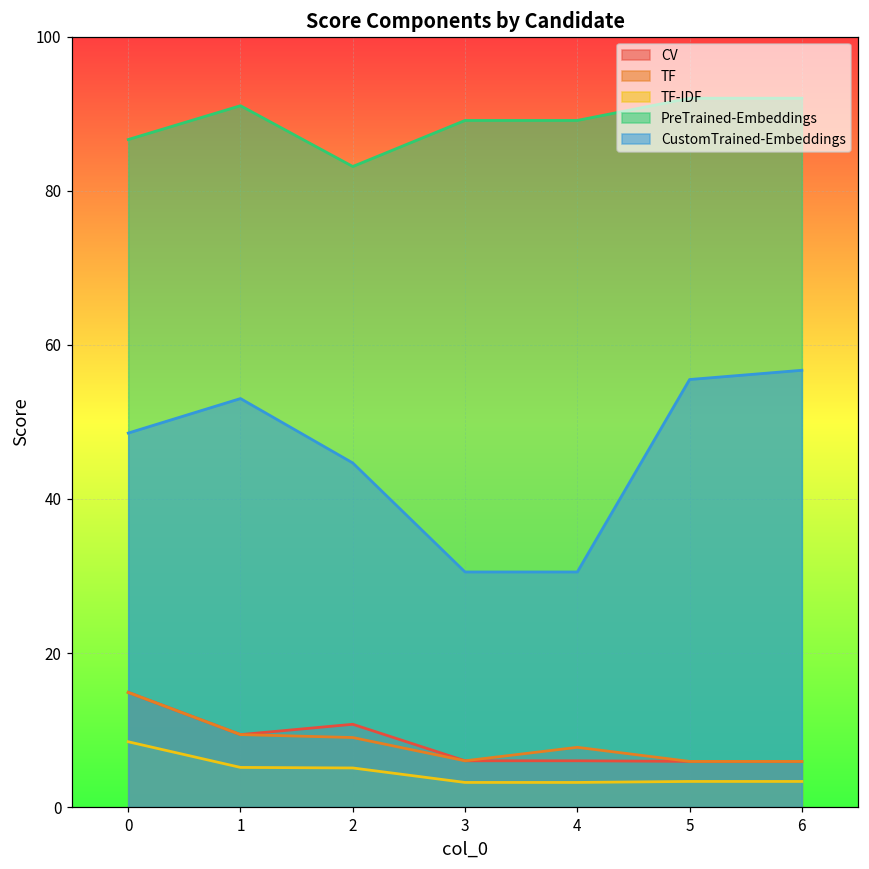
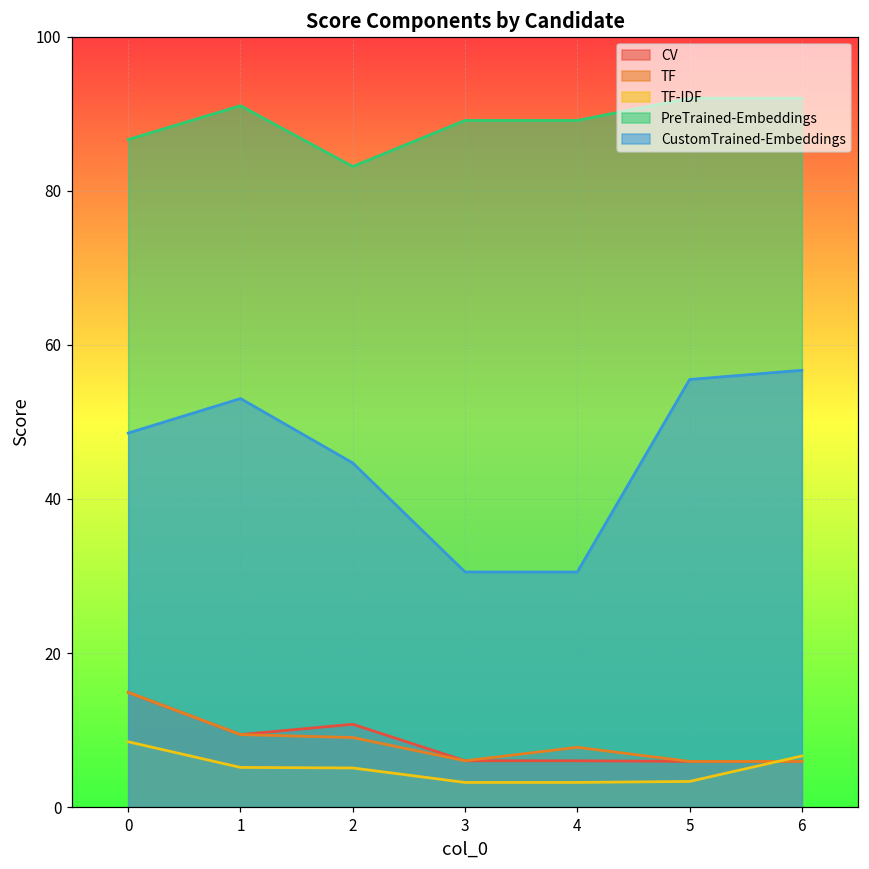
TF-IDF, 6: 3 -> 7
